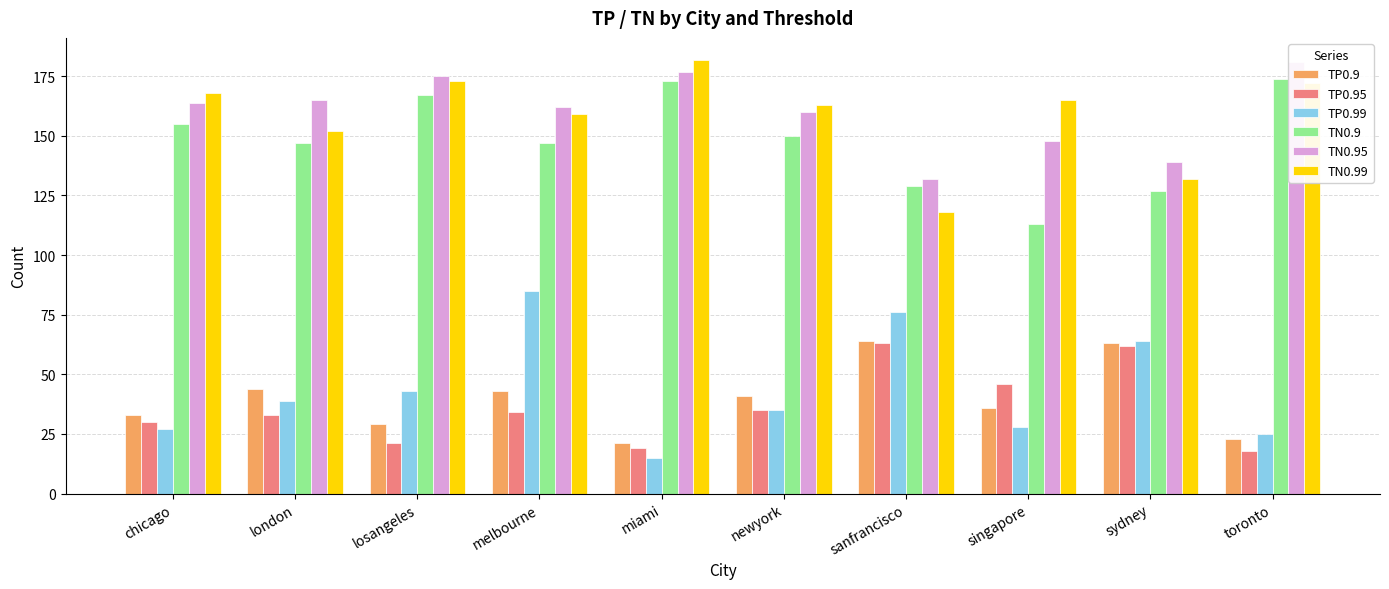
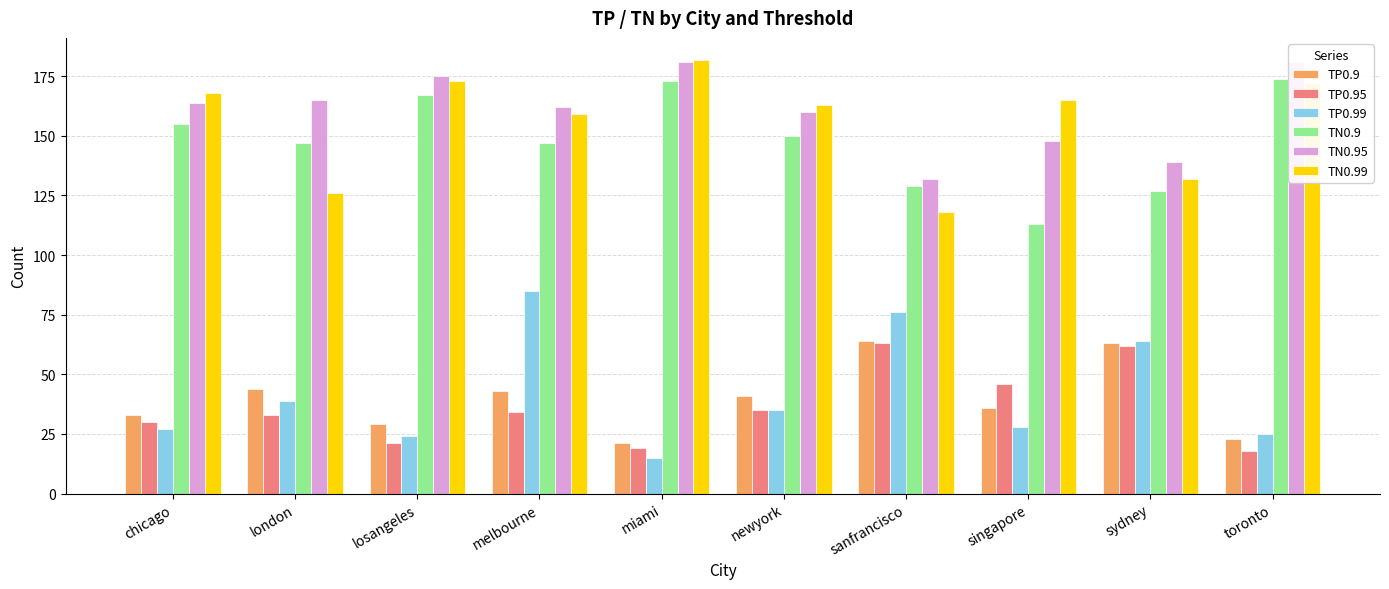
TN0.99, london: 152 -> 126
TP0.99, losangeles: 43 -> 24
TN0.95, miami: 177 -> 181
